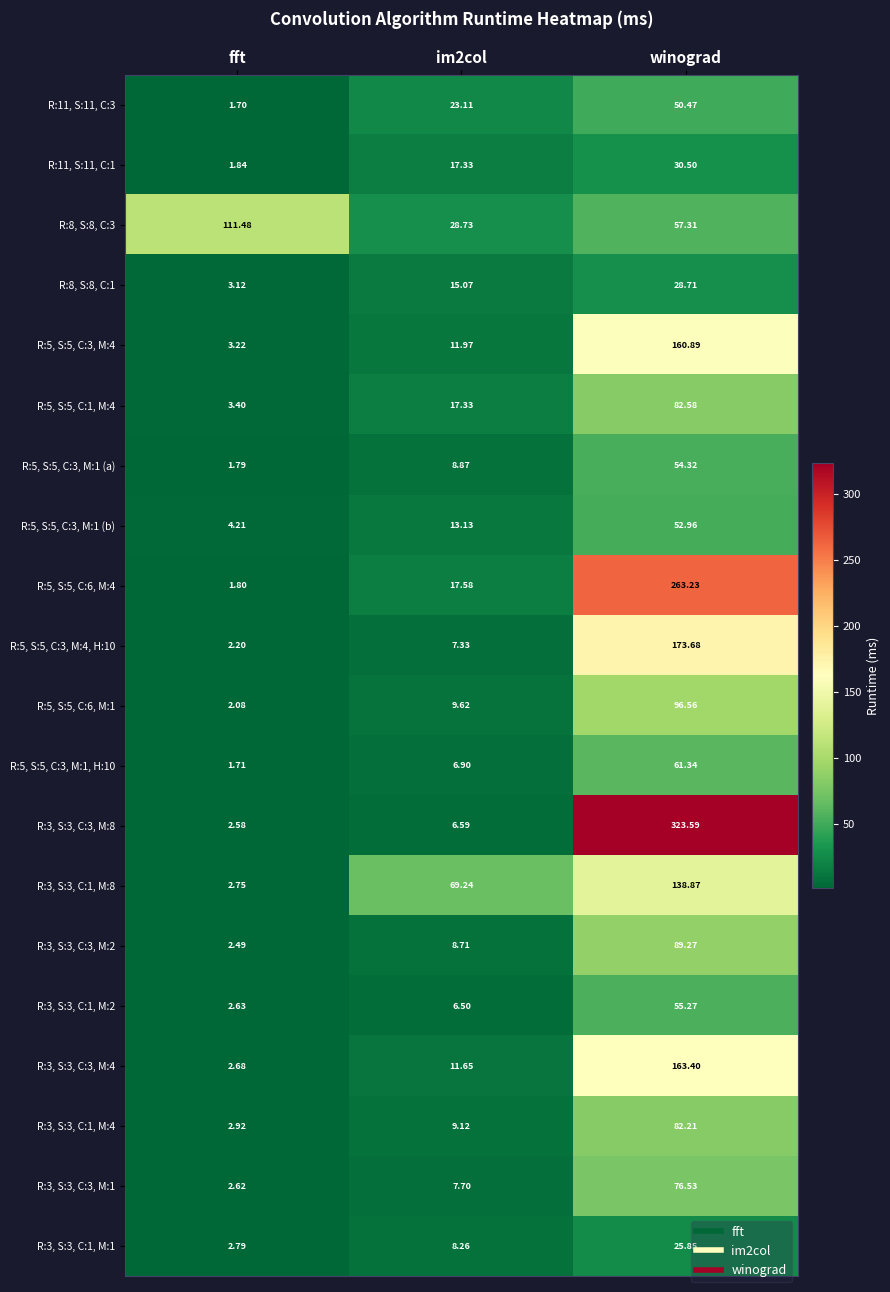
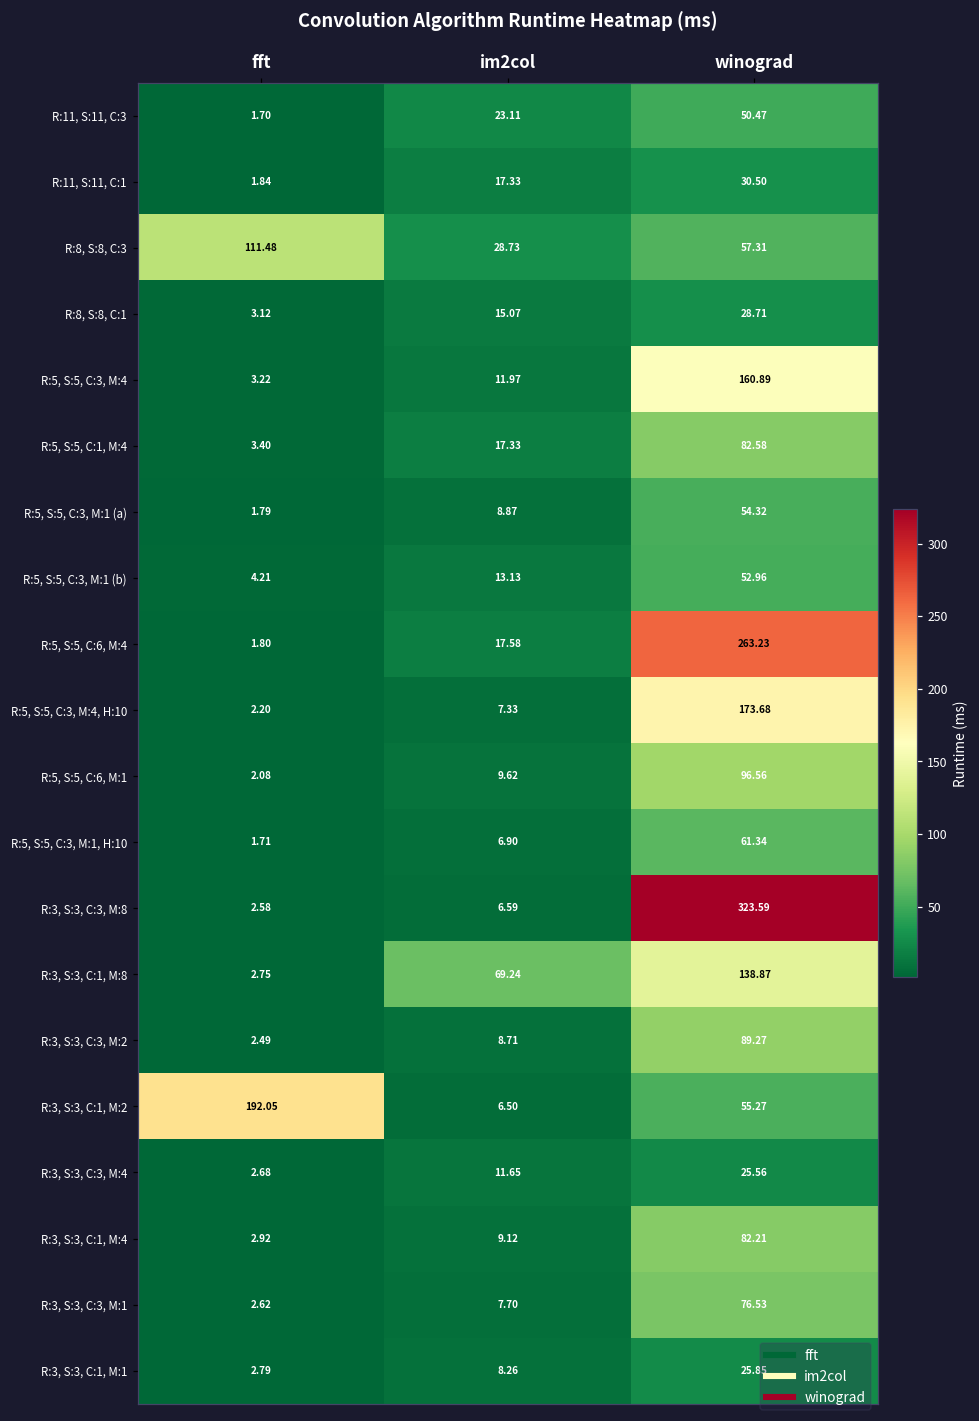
R:3, S:3, C:1, M:2, fft: 2.63 -> 192.05
R:3, S:3, C:3, M:4, winograd: 163.40 -> 25.56
